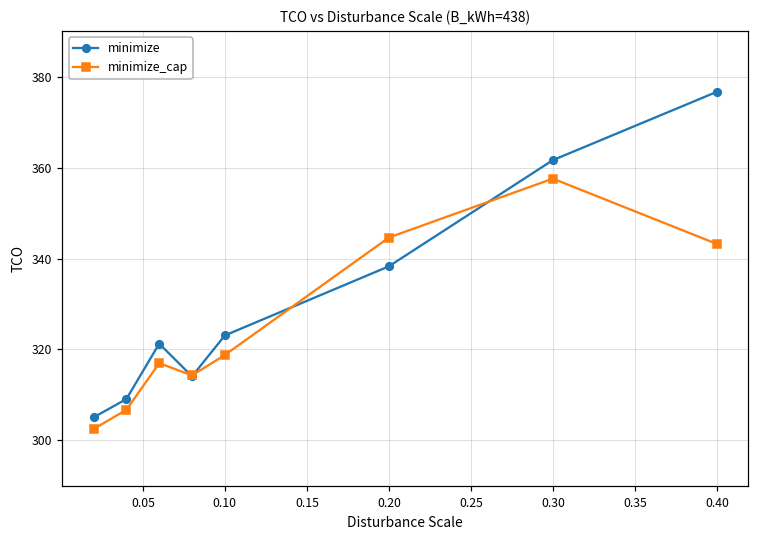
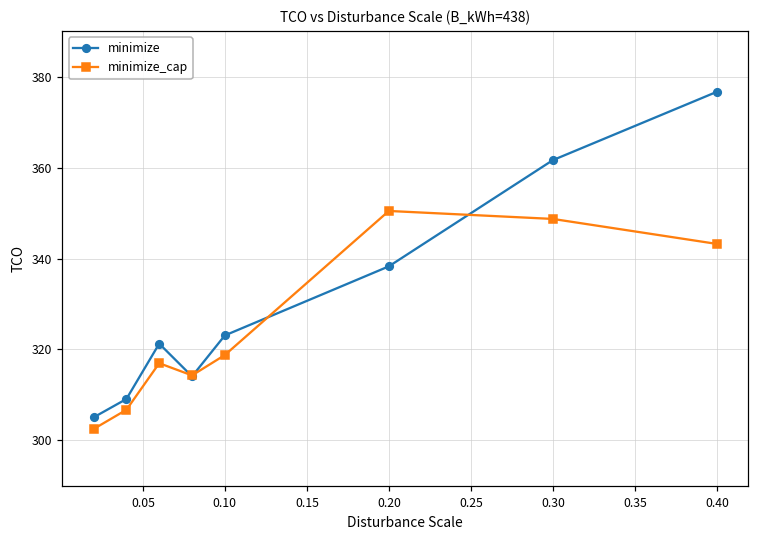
minimize_cap, 0.20: 345 -> 350
minimize_cap, 0.30: 358 -> 349
